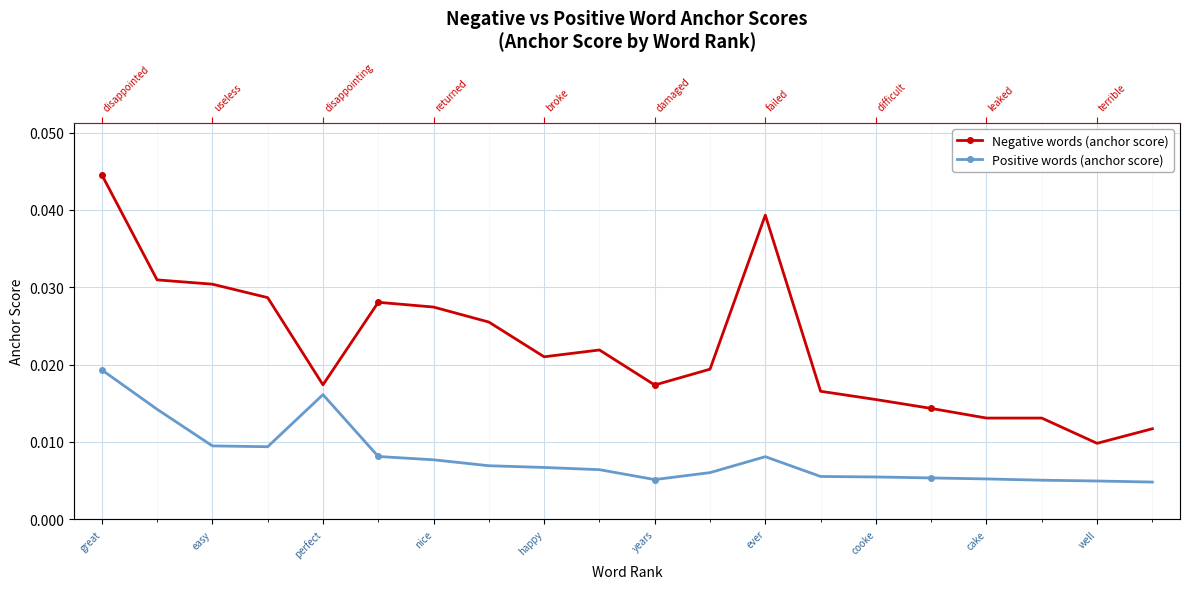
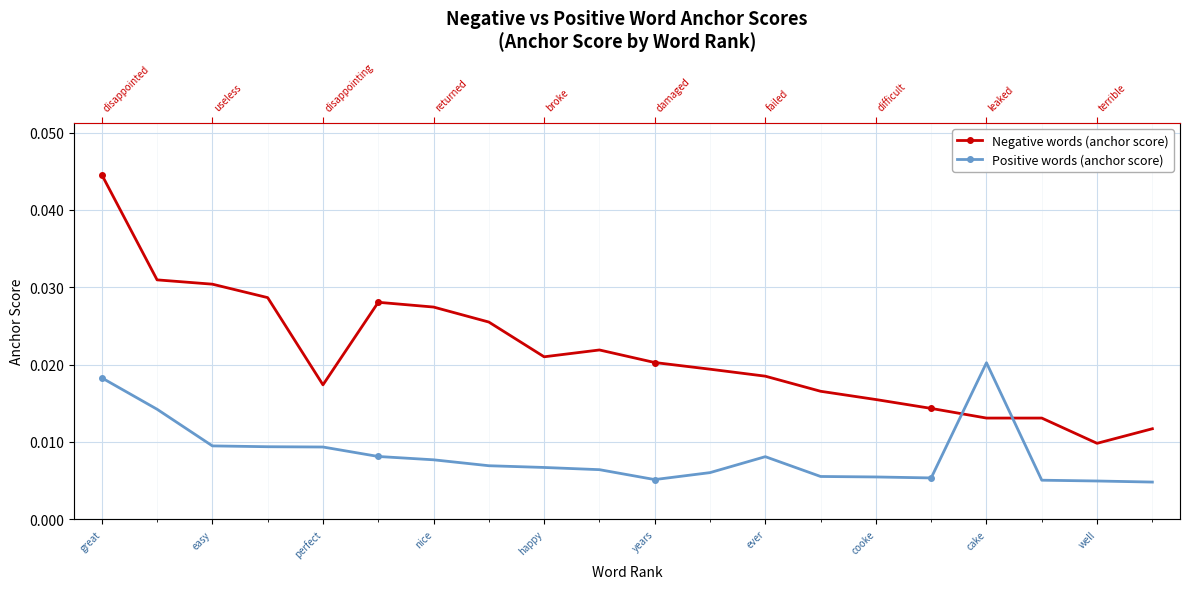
Positive words (anchor score), great: 0.019 -> 0.018
Positive words (anchor score), perfect: 0.016 -> 0.009
Negative words (anchor score), years: 0.017 -> 0.020
Negative words (anchor score), ever: 0.039 -> 0.018
Positive words (anchor score), cake: 0.005 -> 0.020
